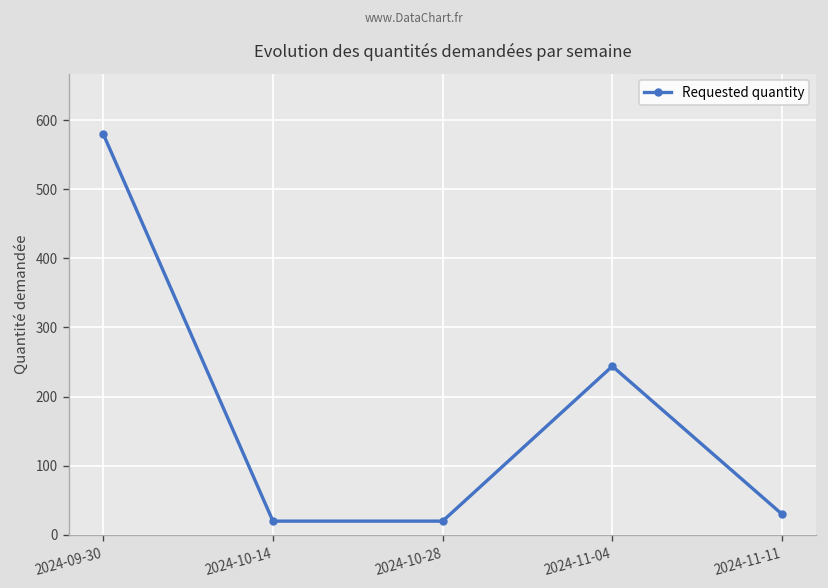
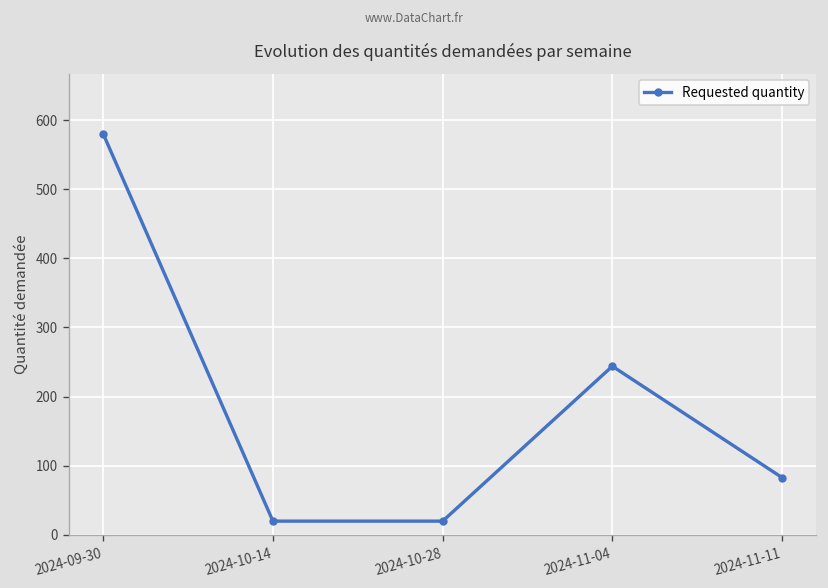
2024-11-11: 30 -> 80
